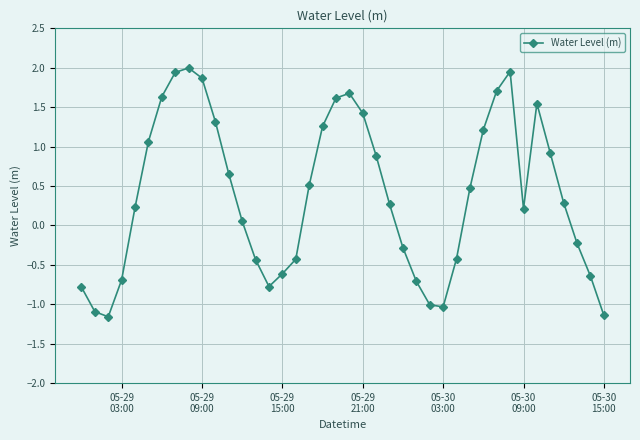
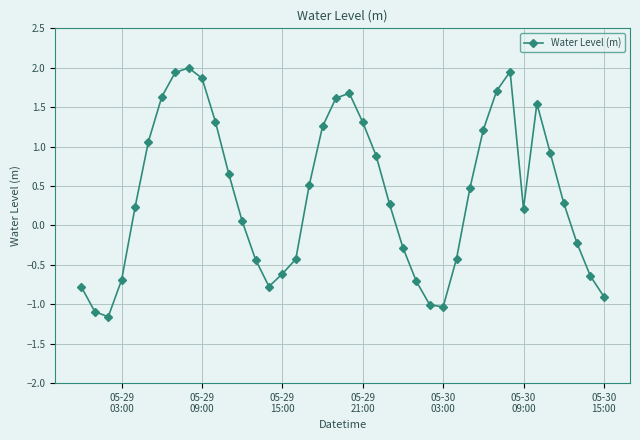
05-29 21:00: 1.4 -> 1.3
05-30 15:00: -1.1 -> -0.9
